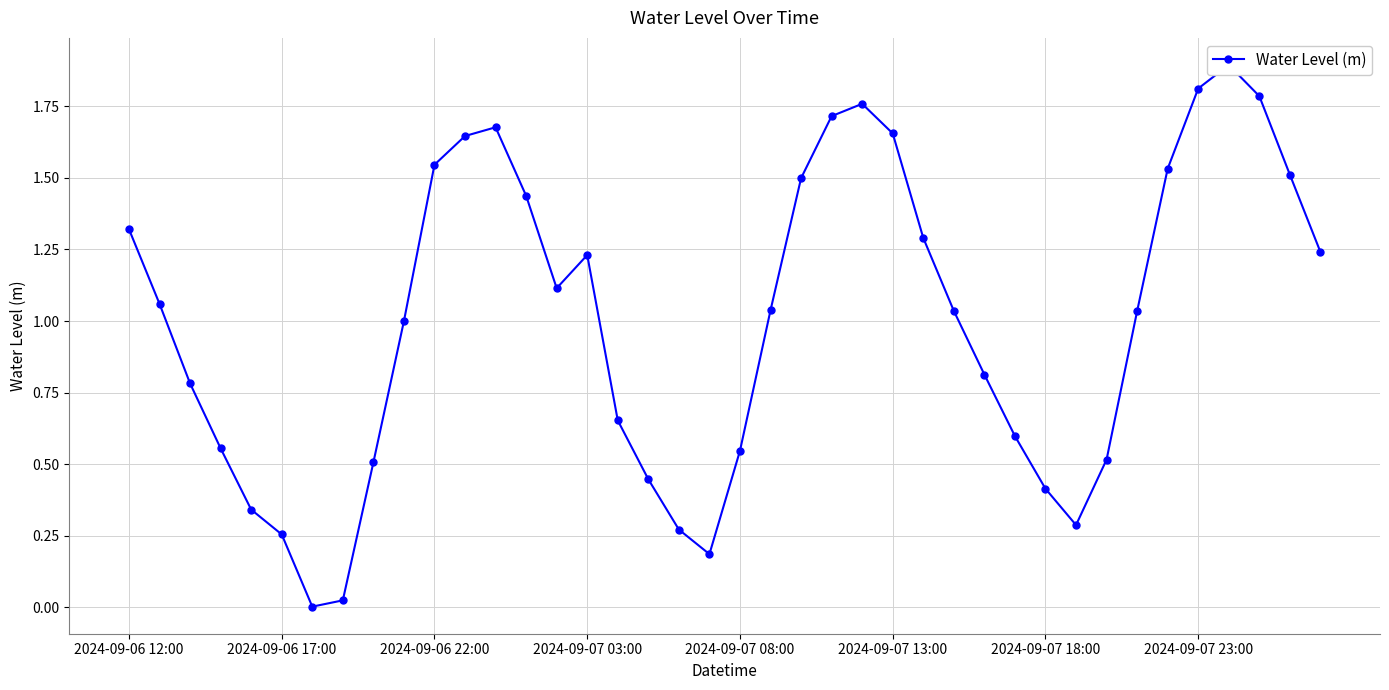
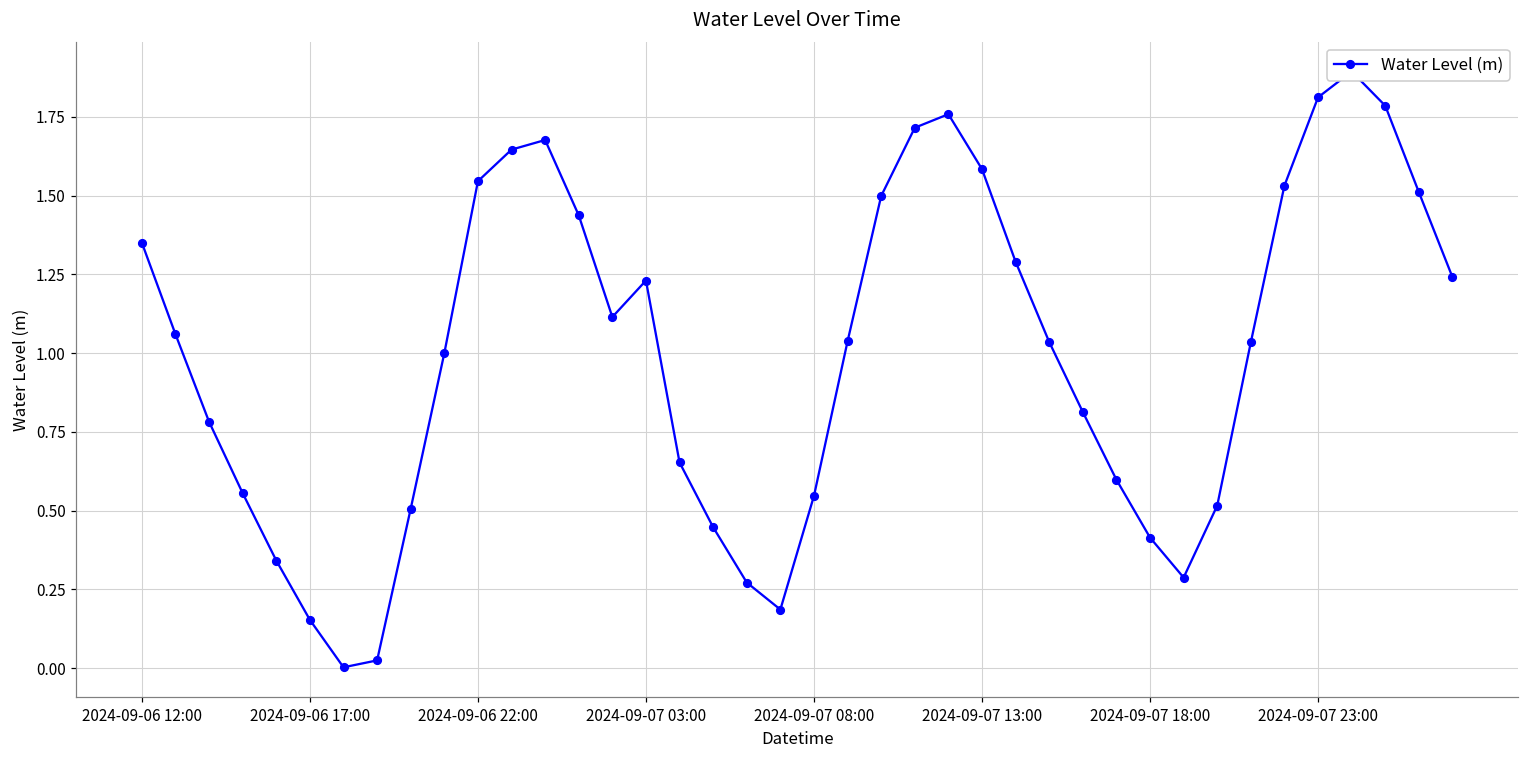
2024-09-06 12:00: 1.32 -> 1.35
2024-09-06 17:00: 0.25 -> 0.15
2024-09-07 13:00: 1.66 -> 1.58
